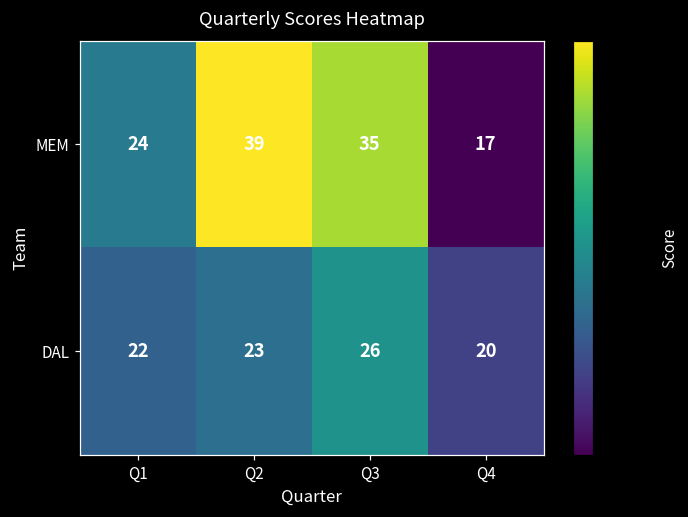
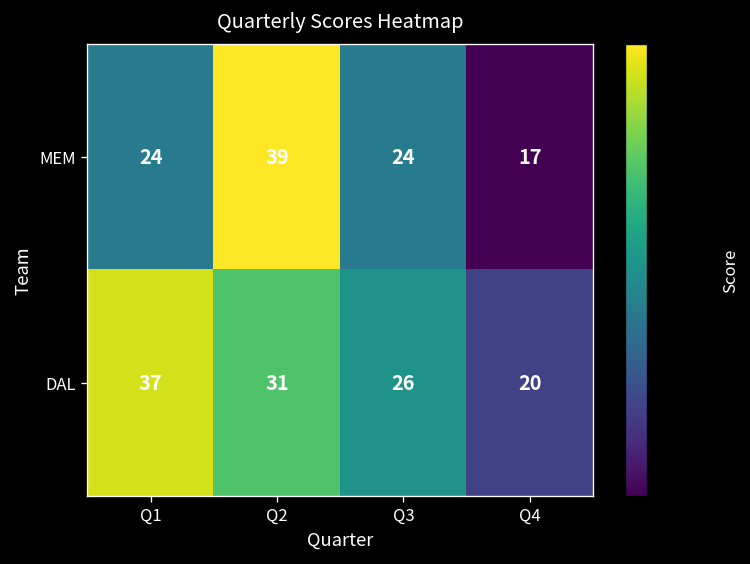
MEM, Q3: 35 -> 24
DAL, Q1: 22 -> 37
DAL, Q2: 23 -> 31
